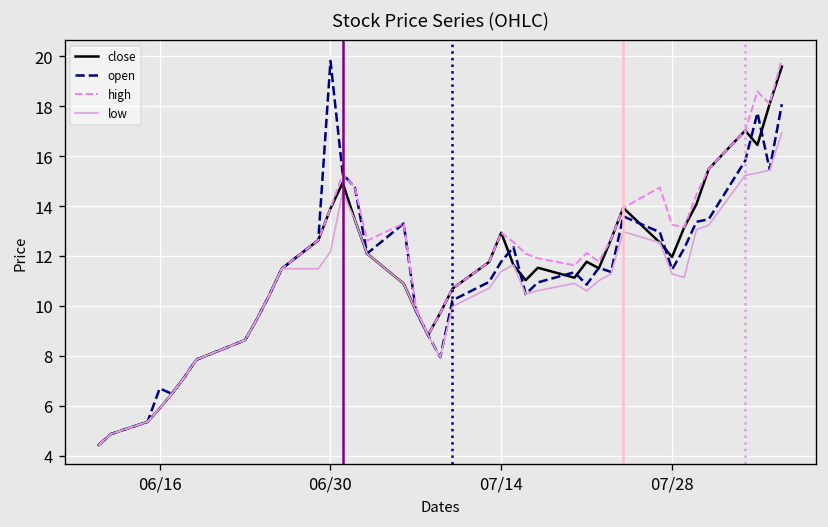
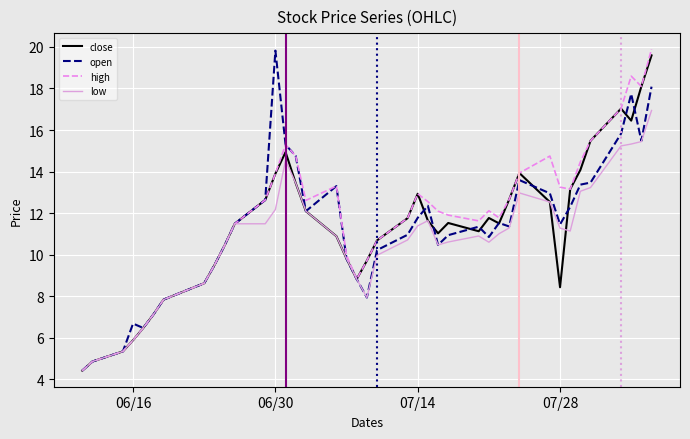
close, 07/28: 12.0 -> 8.4
